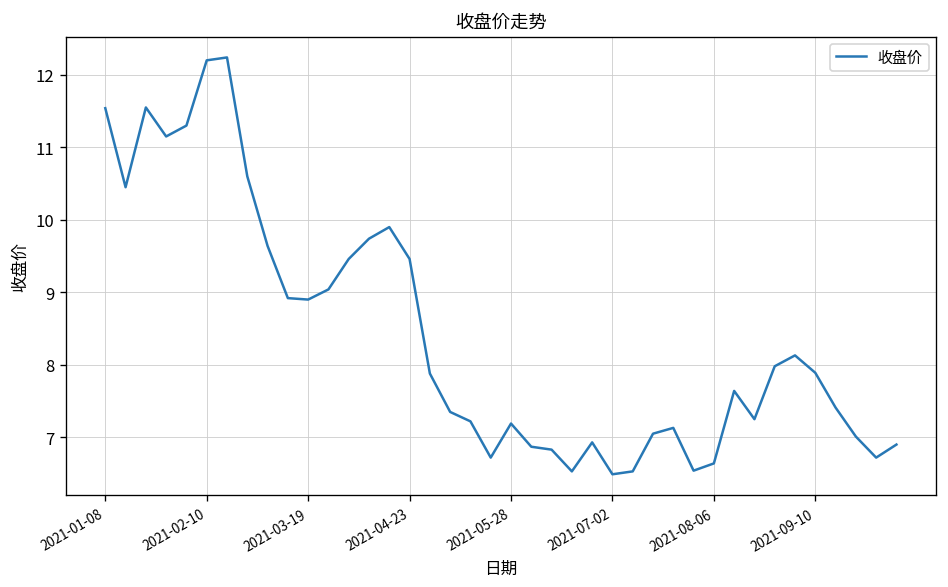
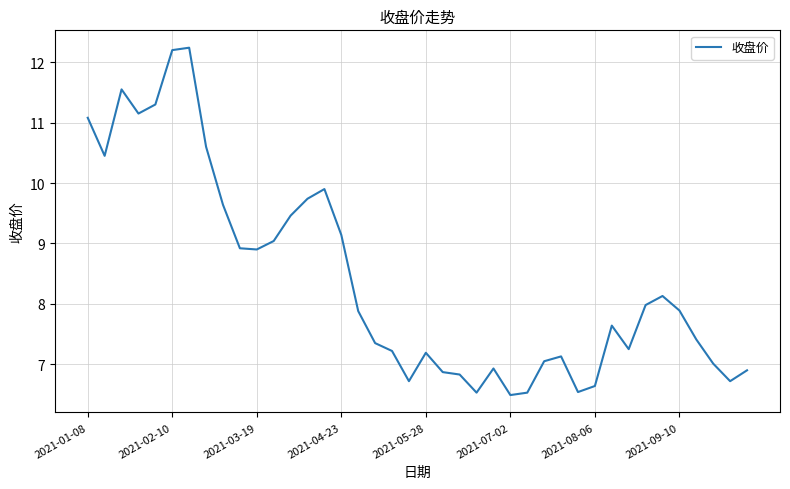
2021-01-08: 11.5 -> 11.1
2021-04-23: 9.5 -> 9.1
